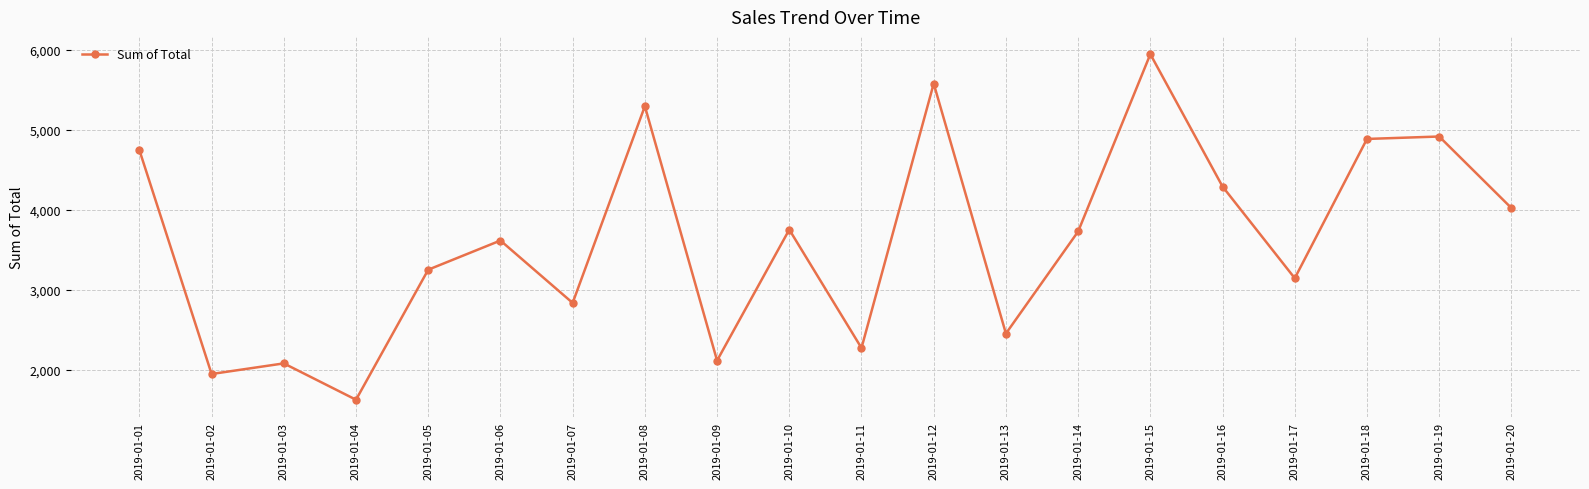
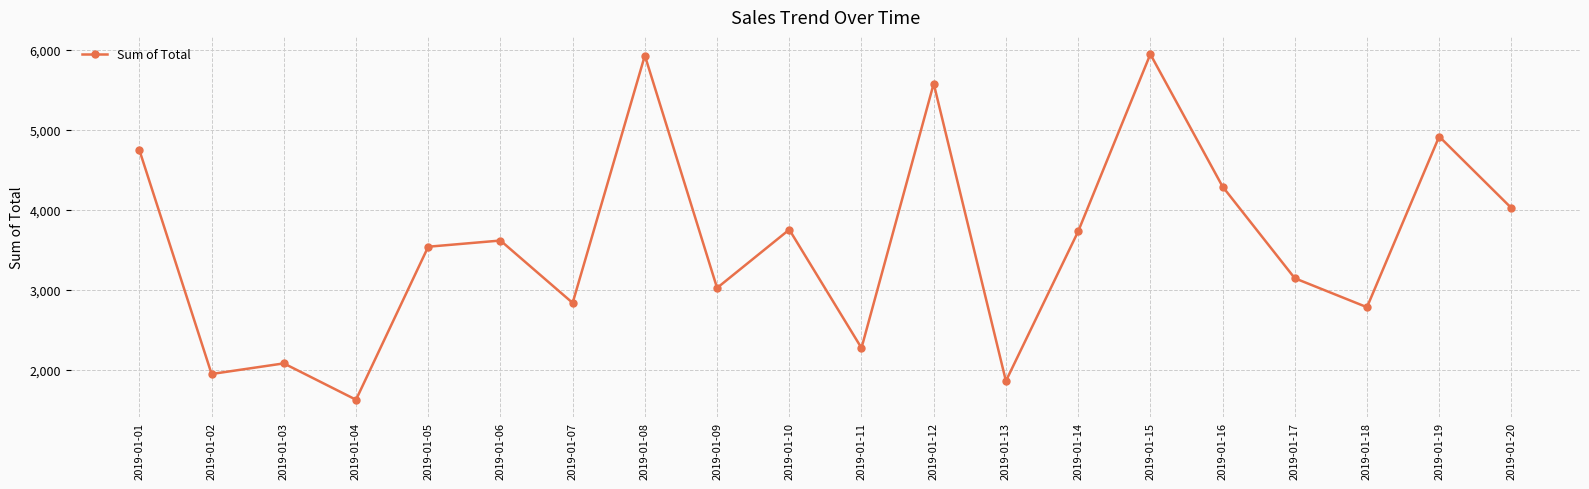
2019-01-05: 3,200 -> 3,500
2019-01-08: 5,300 -> 5,900
2019-01-09: 2,100 -> 3,000
2019-01-13: 2,500 -> 1,900
2019-01-18: 4,900 -> 2,800
